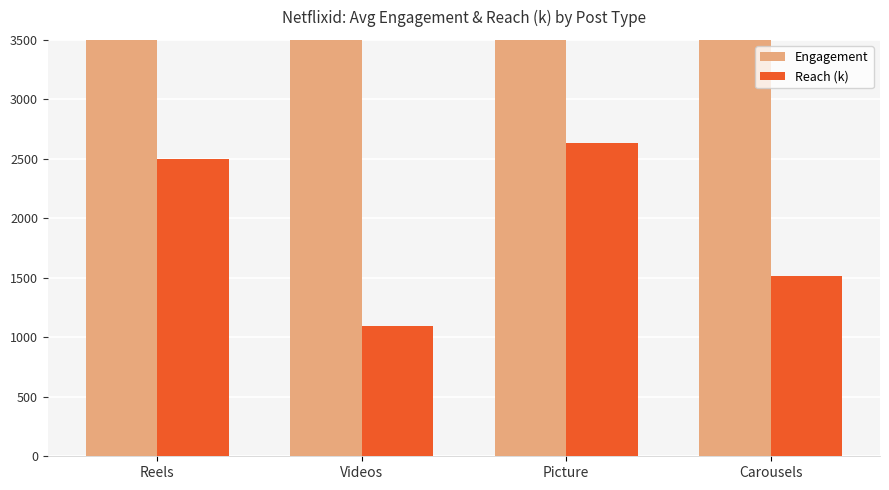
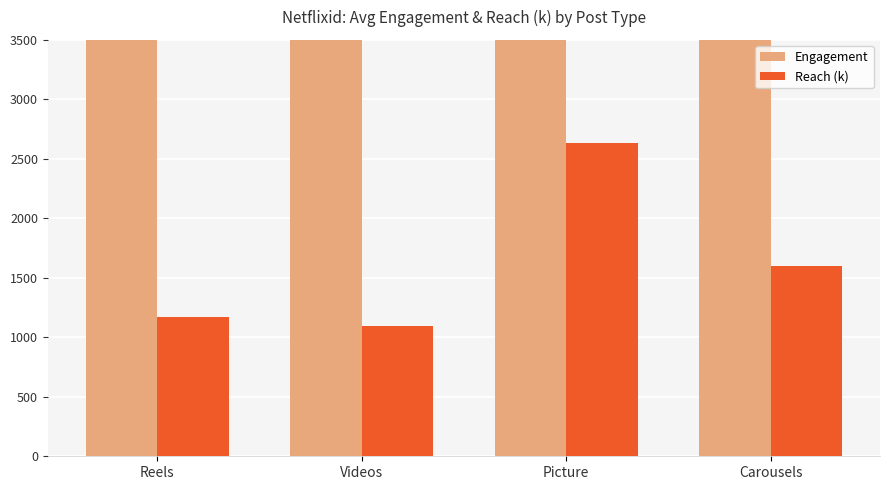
Reach (k), Reels: 2500 -> 1170
Reach (k), Carousels: 1520 -> 1600
